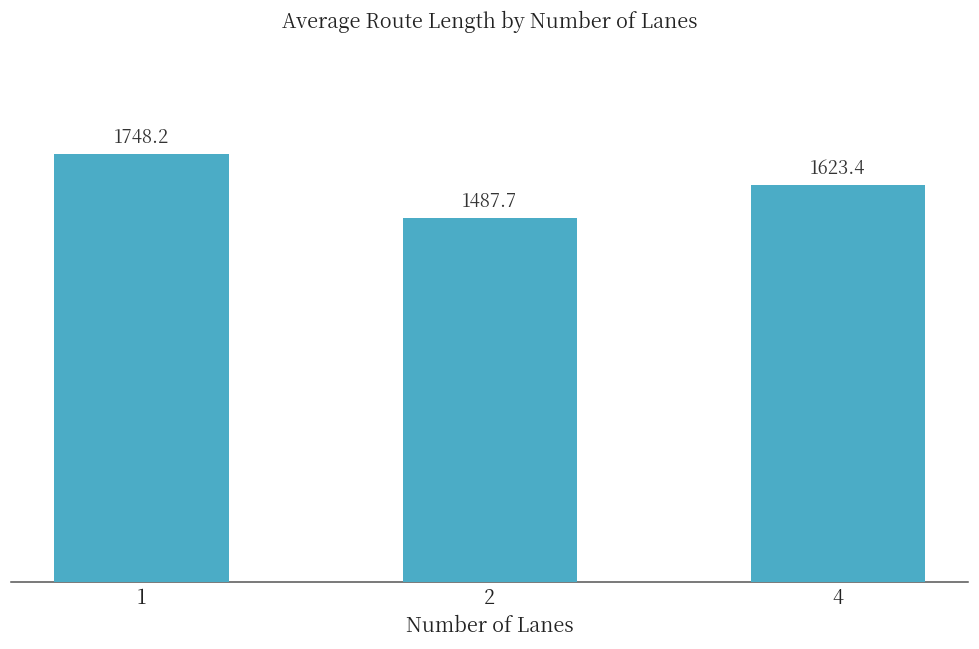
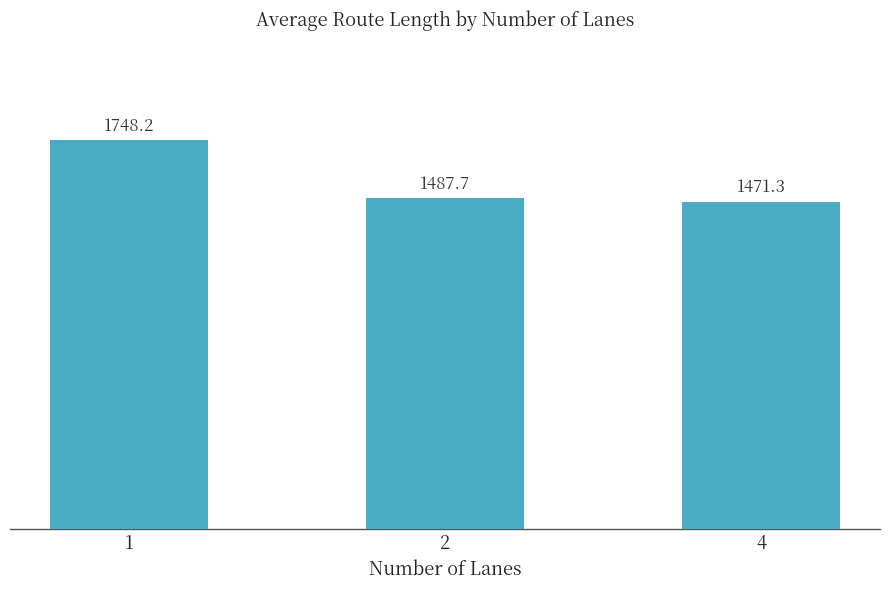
4: 1623.4 -> 1471.3
